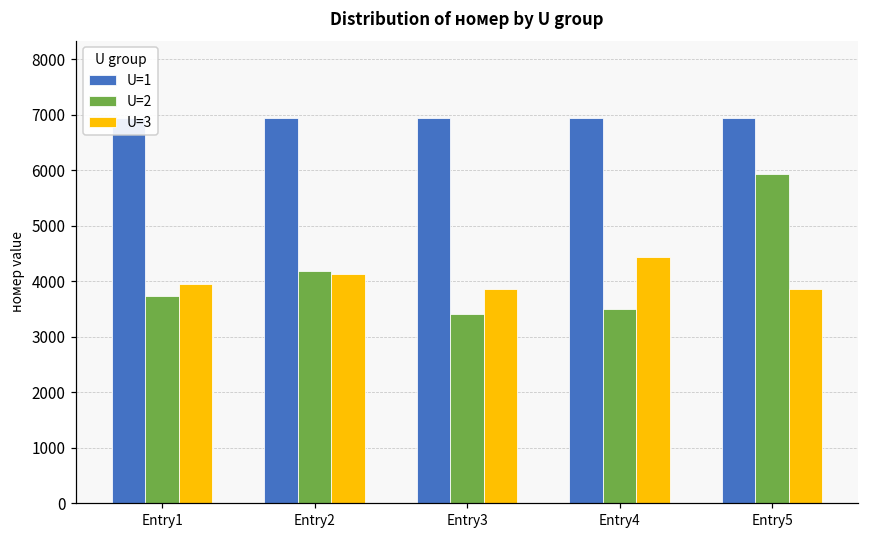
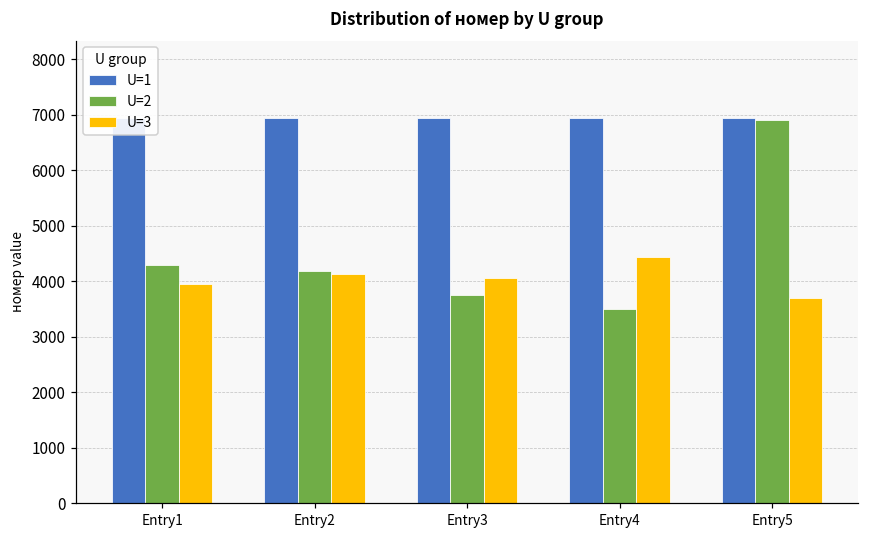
U=2, Entry1: 3700 -> 4300
U=2, Entry3: 3400 -> 3700
U=3, Entry3: 3900 -> 4100
U=2, Entry5: 5900 -> 6900
U=3, Entry5: 3900 -> 3700
